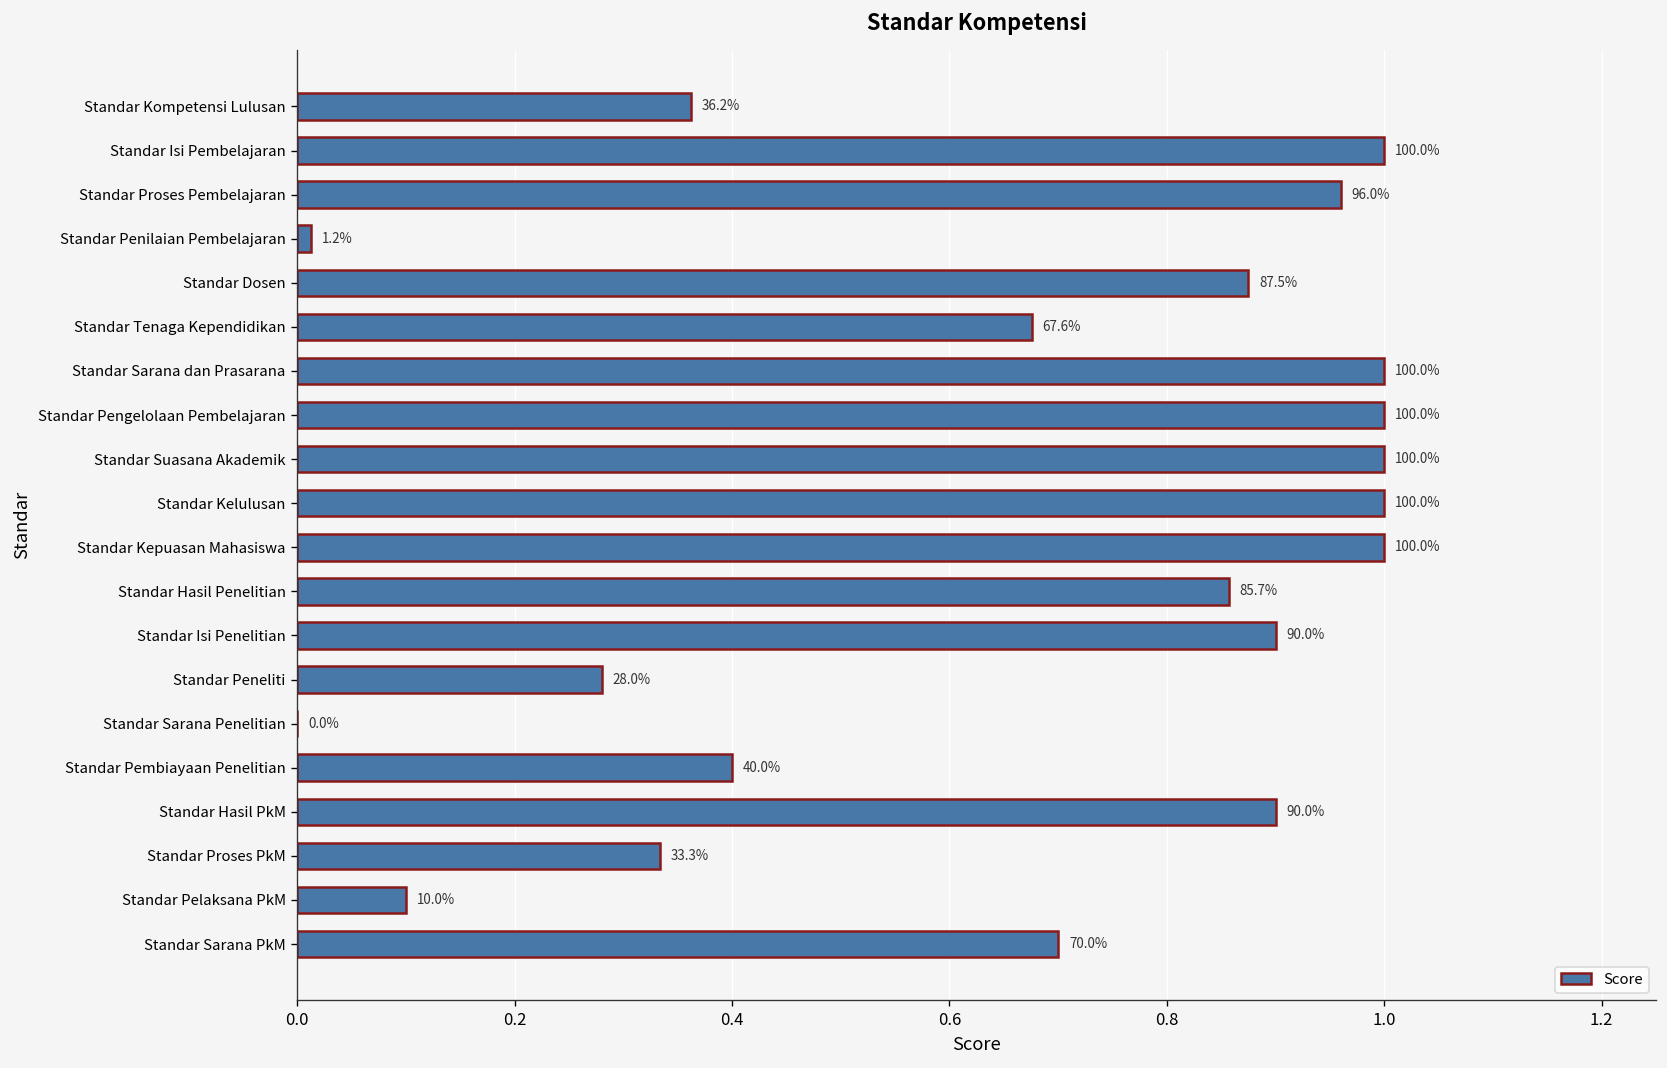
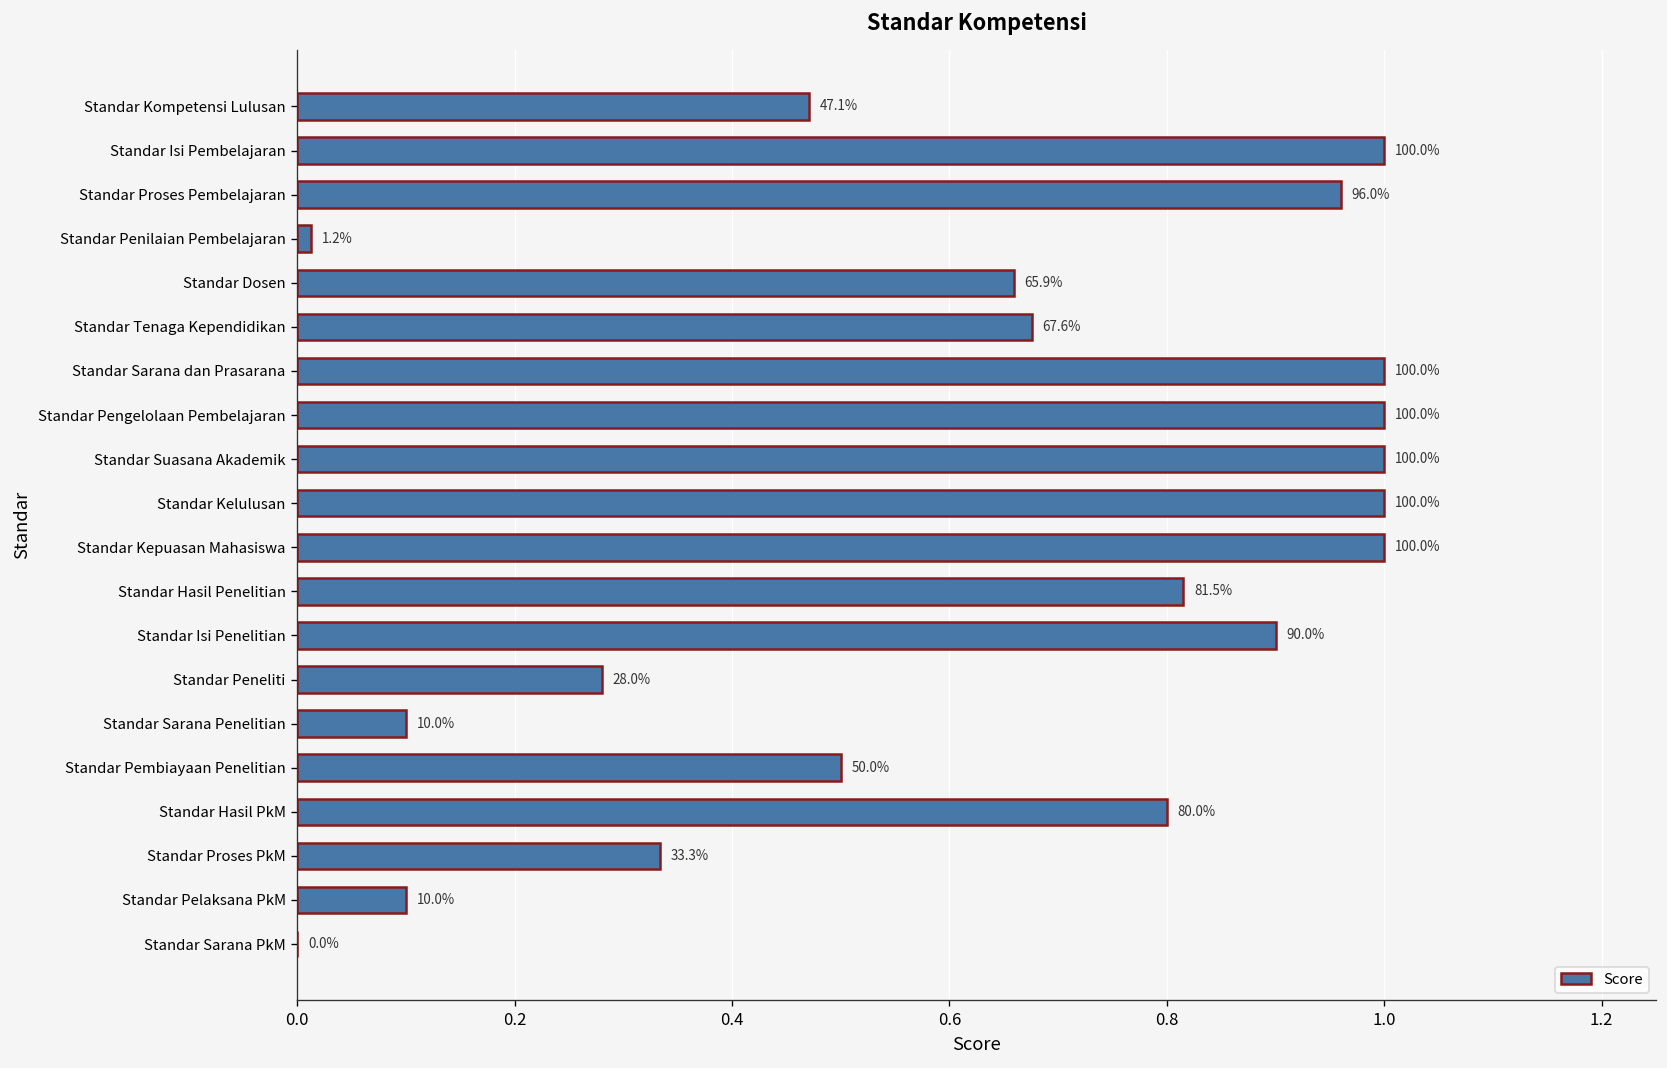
Standar Kompetensi Lulusan: 36.2% -> 47.1%
Standar Dosen: 87.5% -> 65.9%
Standar Hasil Penelitian: 85.7% -> 81.5%
Standar Sarana Penelitian: 0.0% -> 10.0%
Standar Pembiayaan Penelitian: 40.0% -> 50.0%
Standar Hasil PkM: 90.0% -> 80.0%
Standar Sarana PkM: 70.0% -> 0.0%
